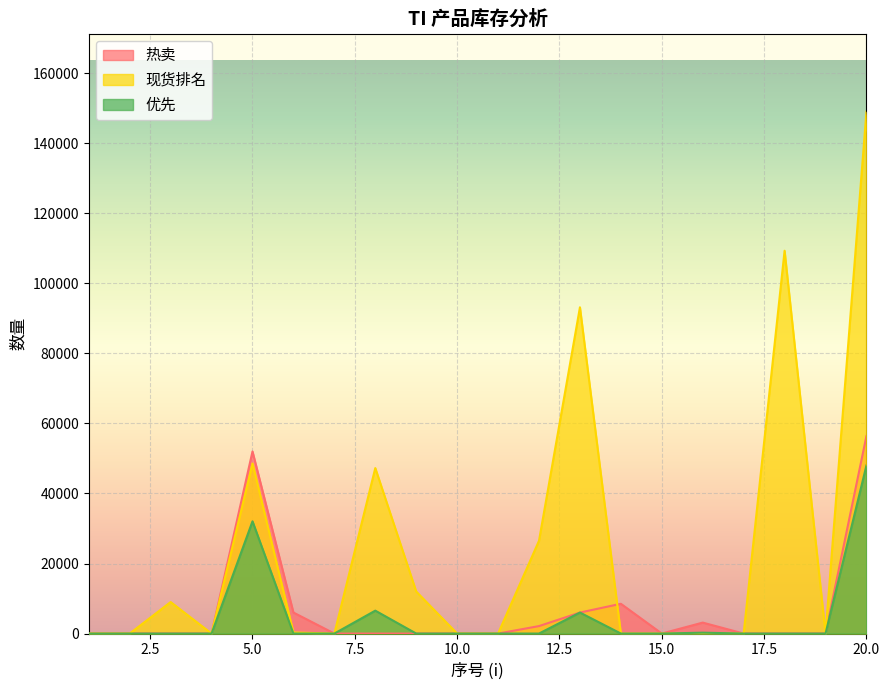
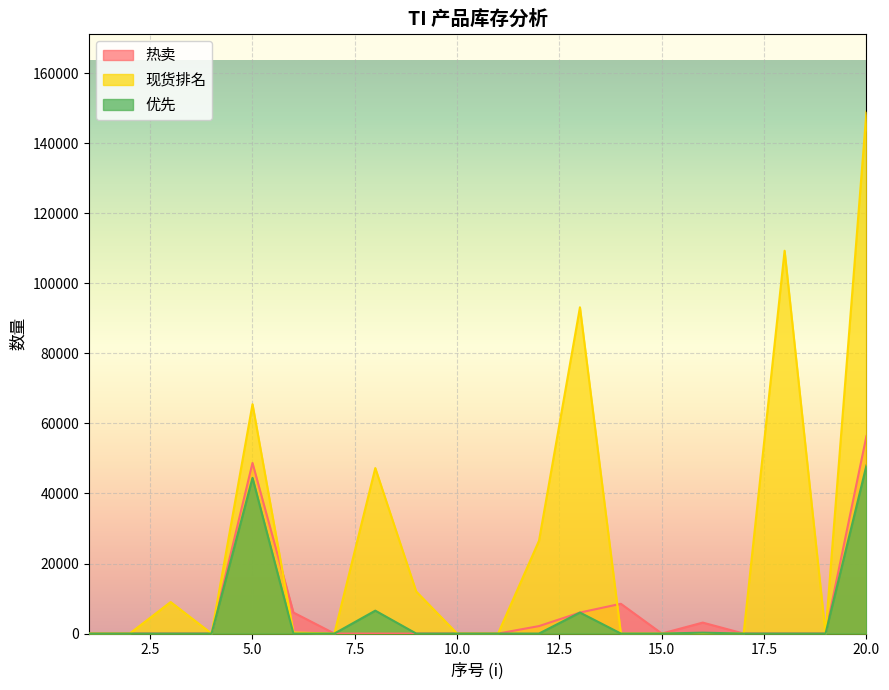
热卖, 5.0: 52000 -> 49000
现货排名, 5.0: 49000 -> 66000
优先, 5.0: 32000 -> 44000
